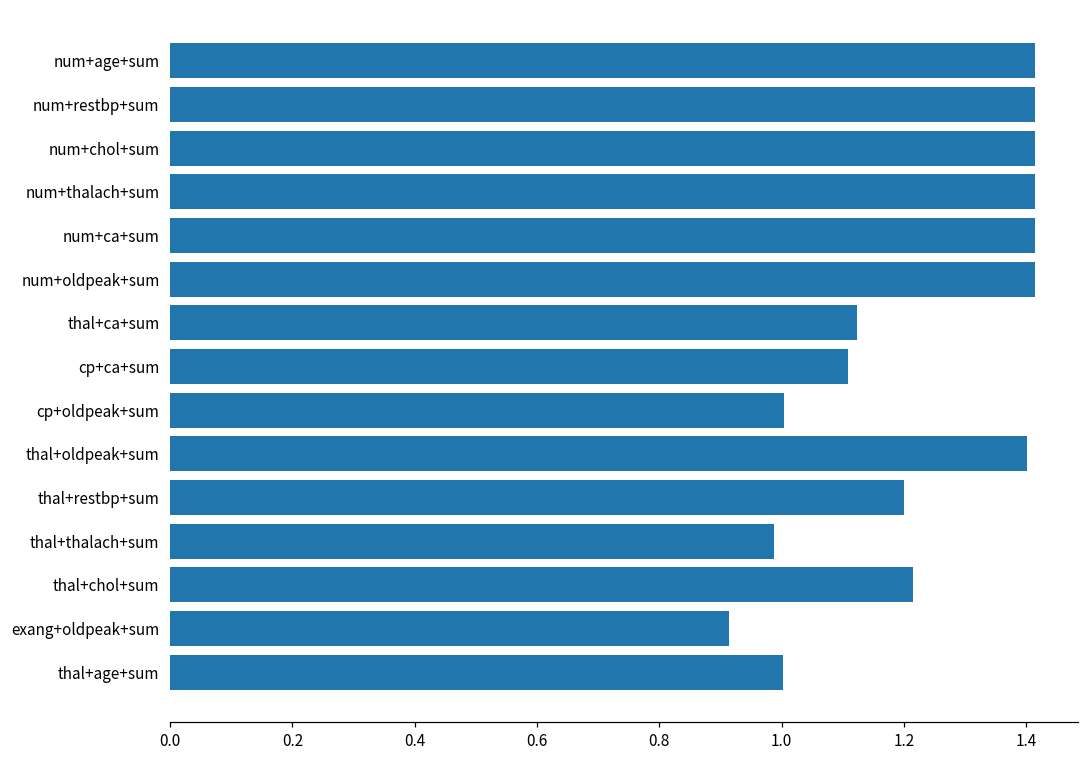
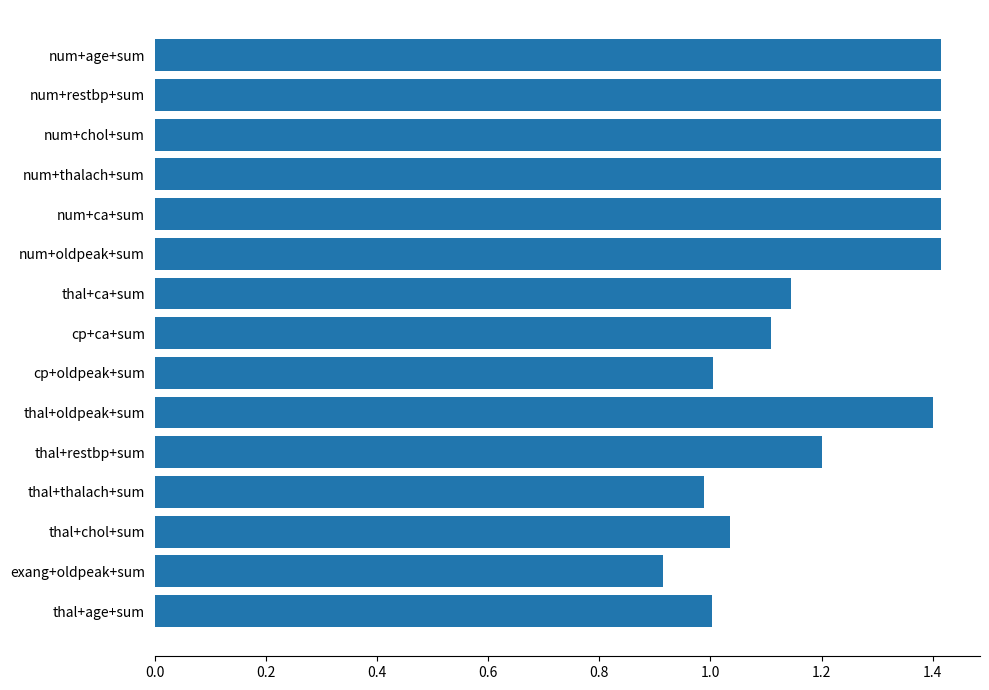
thal+ca+sum: 1.12 -> 1.14
thal+chol+sum: 1.22 -> 1.03
